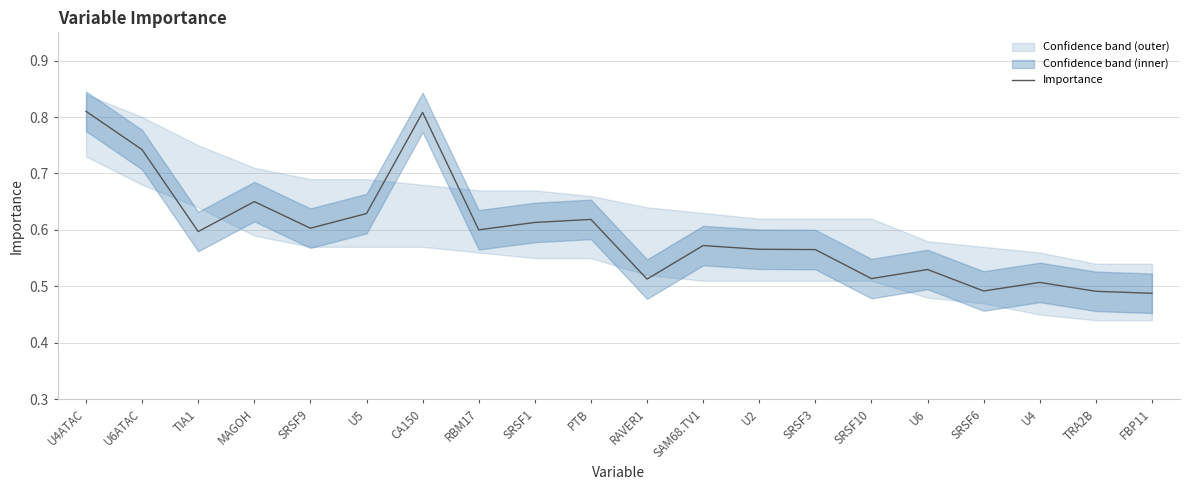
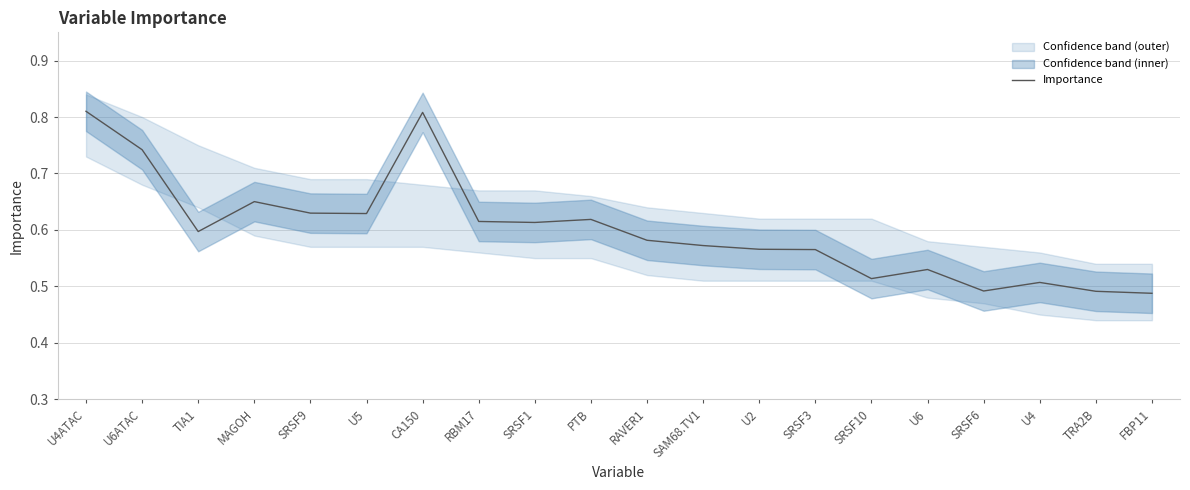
Importance, SRSF9: 0.60 -> 0.63
Importance, RBM17: 0.60 -> 0.61
Importance, RAVER1: 0.51 -> 0.58
